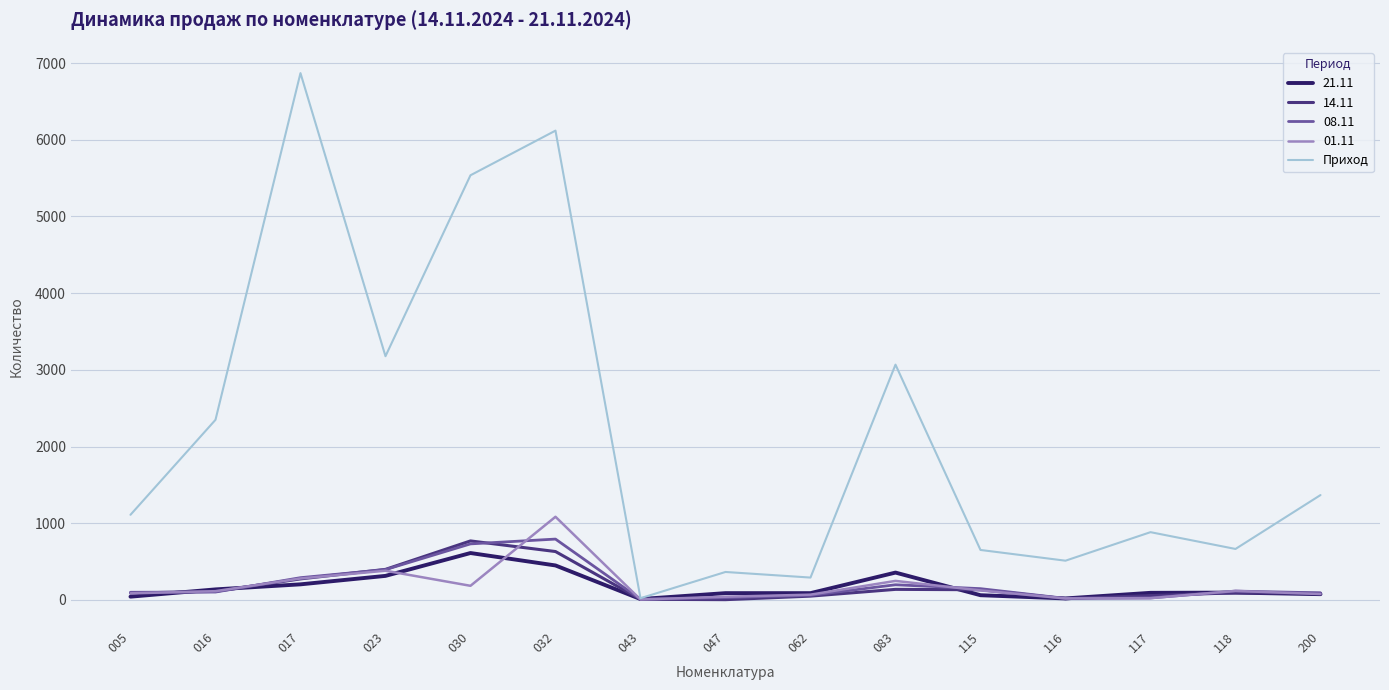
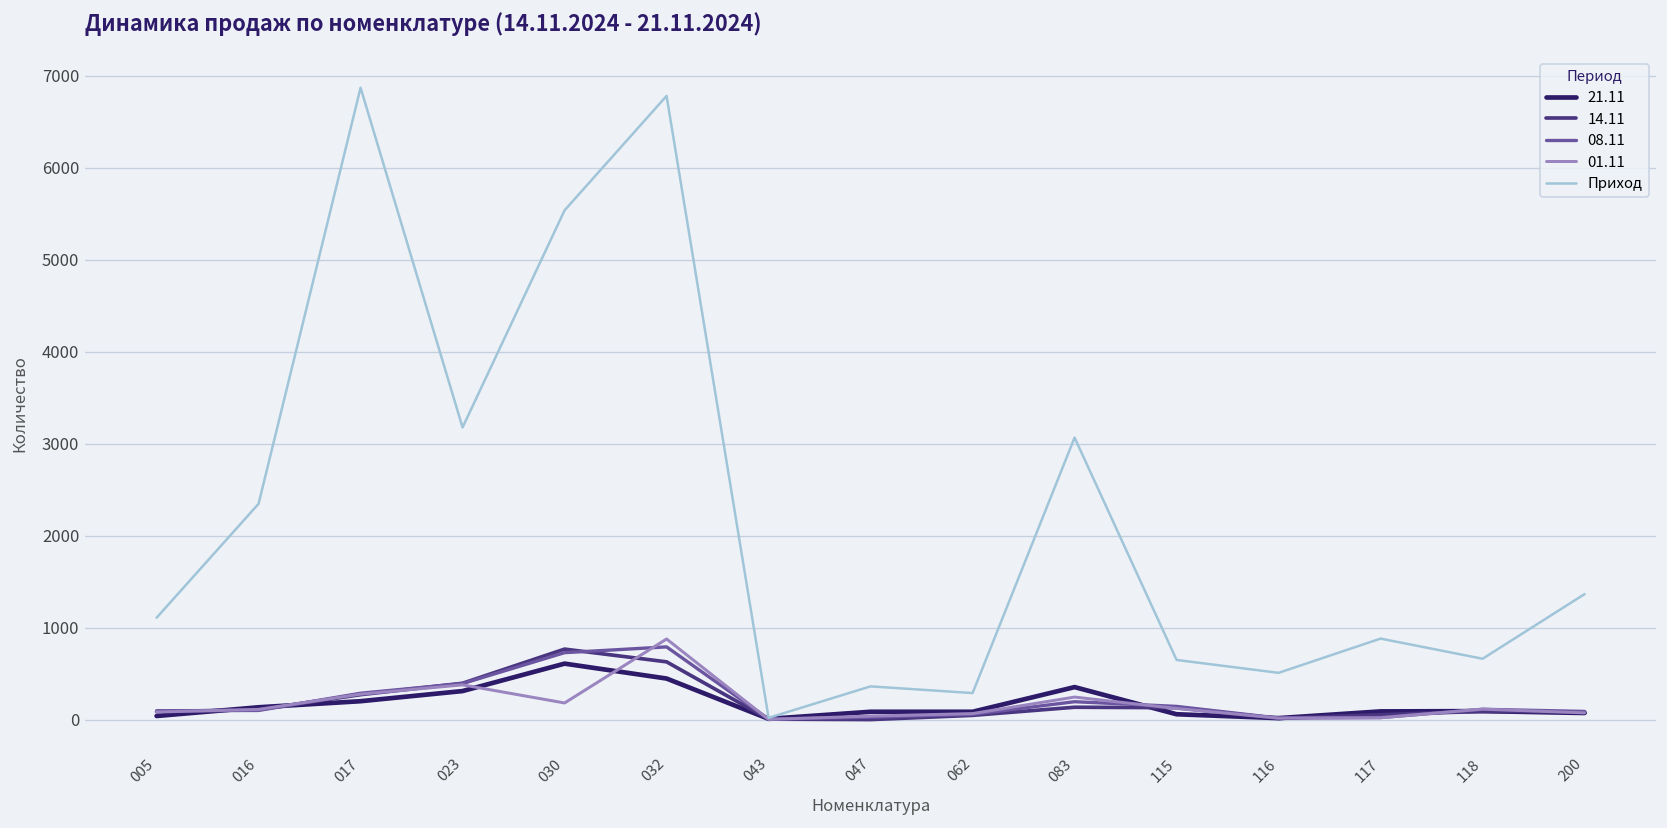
01.11, 032: 1100 -> 900
Приход, 032: 6100 -> 6800
